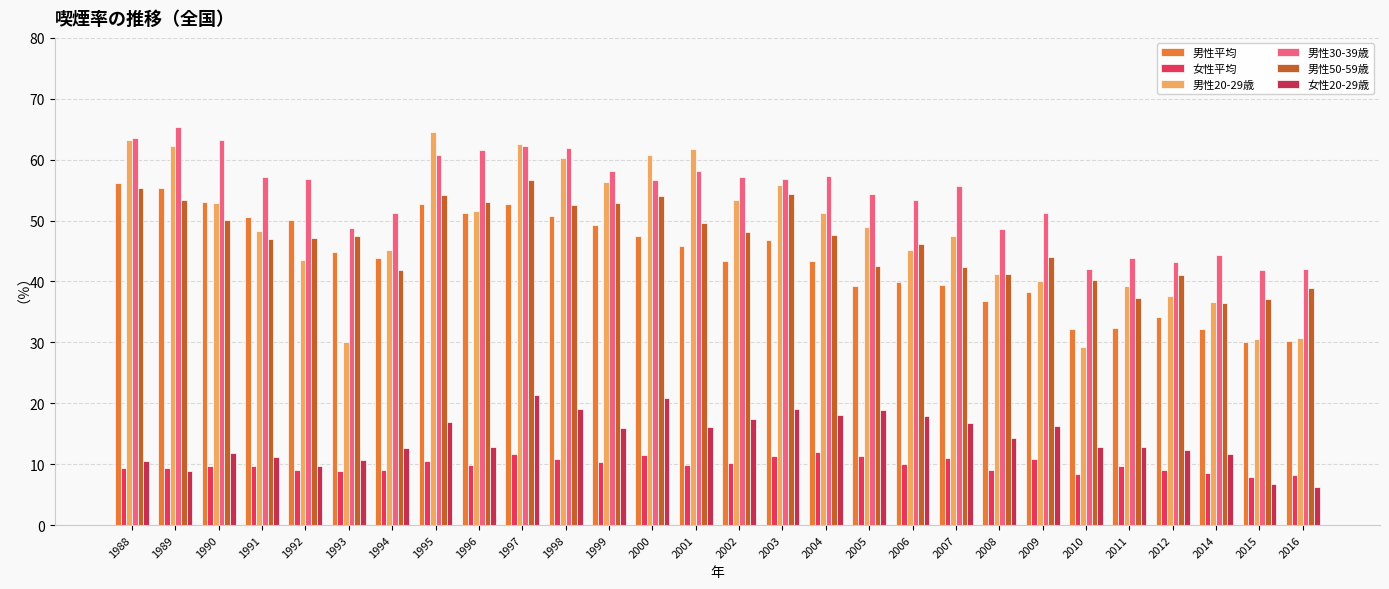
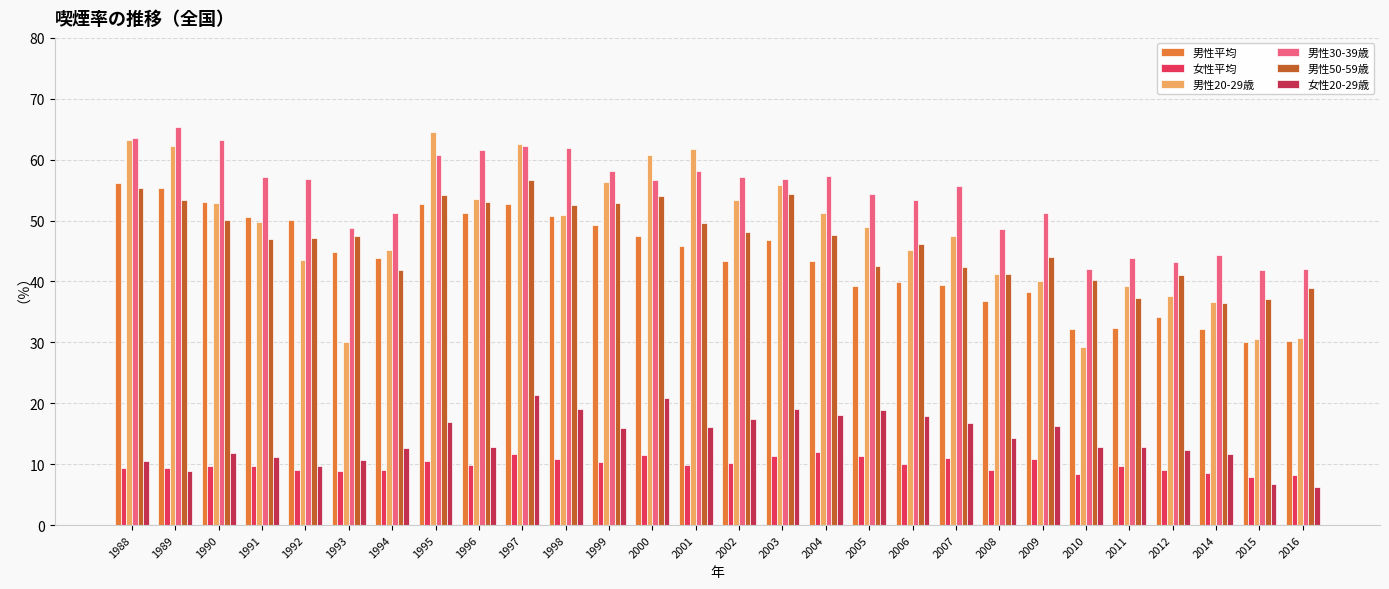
男性20-29歳, 1991: 48 -> 50
男性20-29歳, 1996: 52 -> 54
男性20-29歳, 1998: 60 -> 51
